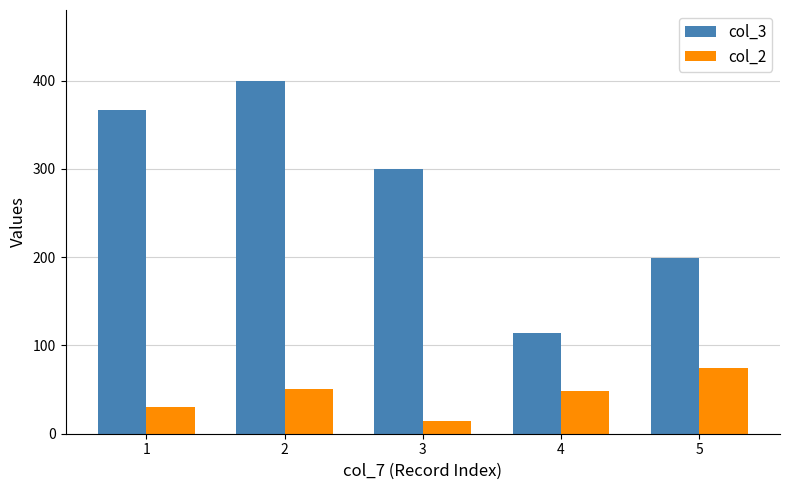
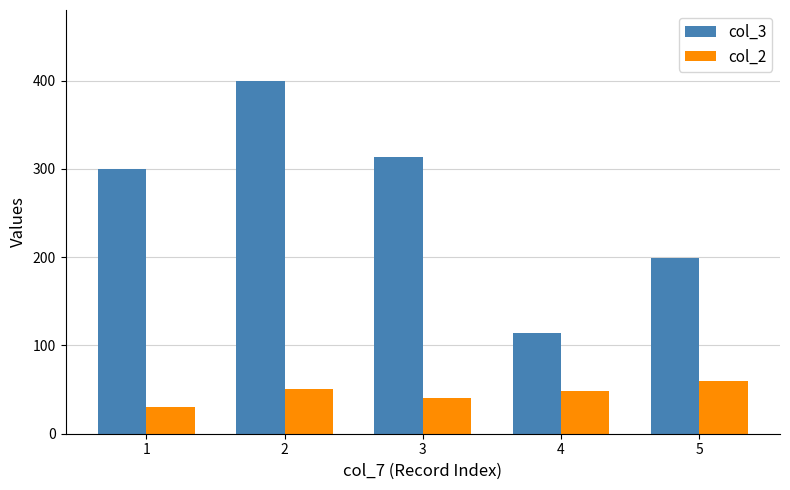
col_3, 1: 370 -> 300
col_3, 3: 300 -> 310
col_2, 3: 10 -> 40
col_2, 5: 70 -> 60
